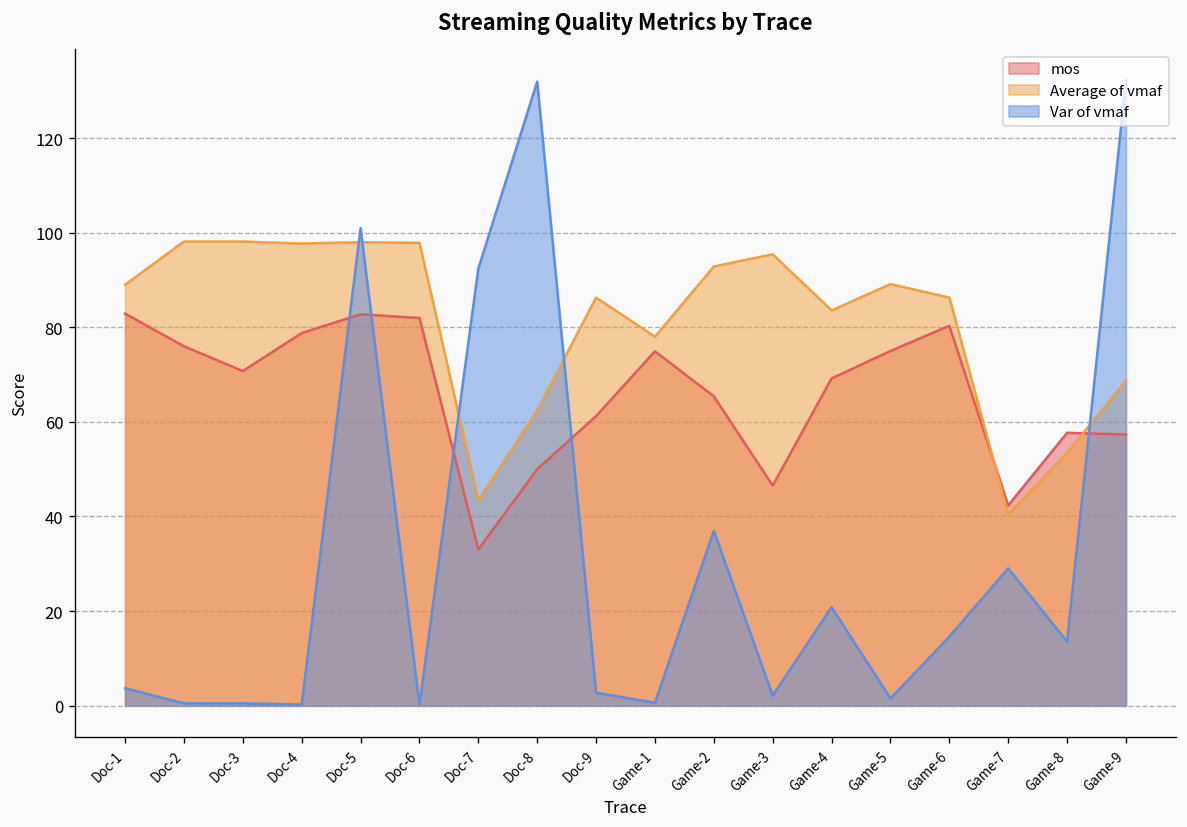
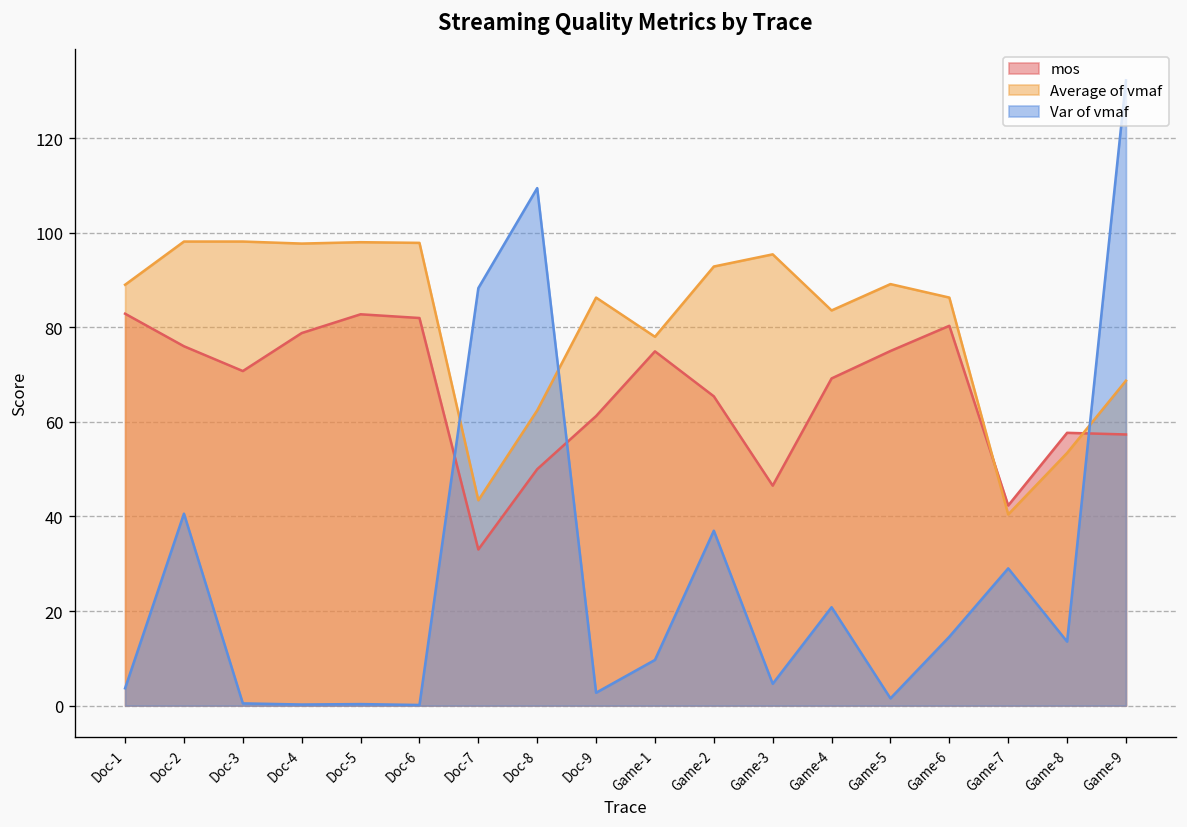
Var of vmaf, Doc-2: 0 -> 41
Var of vmaf, Doc-5: 101 -> 0
Var of vmaf, Doc-7: 92 -> 88
Var of vmaf, Doc-8: 132 -> 109
Var of vmaf, Game-1: 1 -> 10
Var of vmaf, Game-3: 2 -> 5
